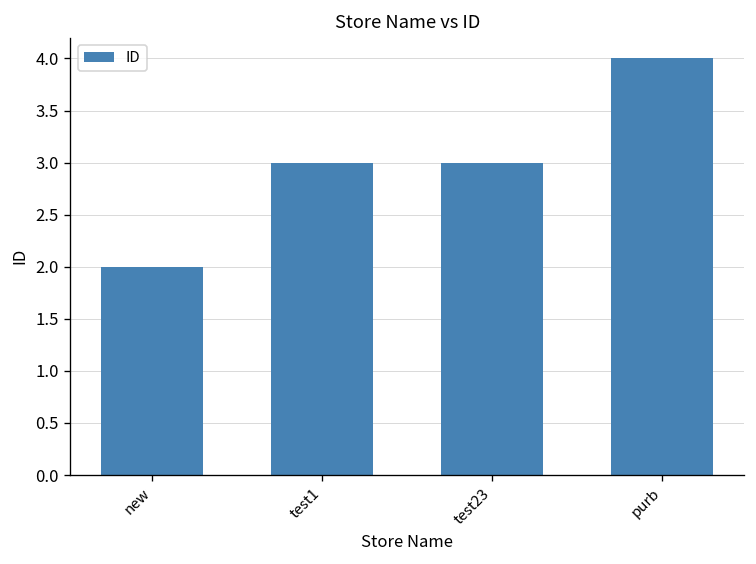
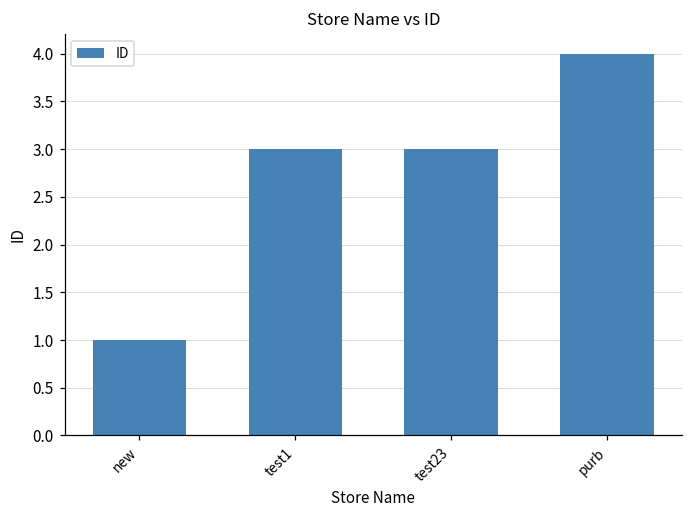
new: 2 -> 1
